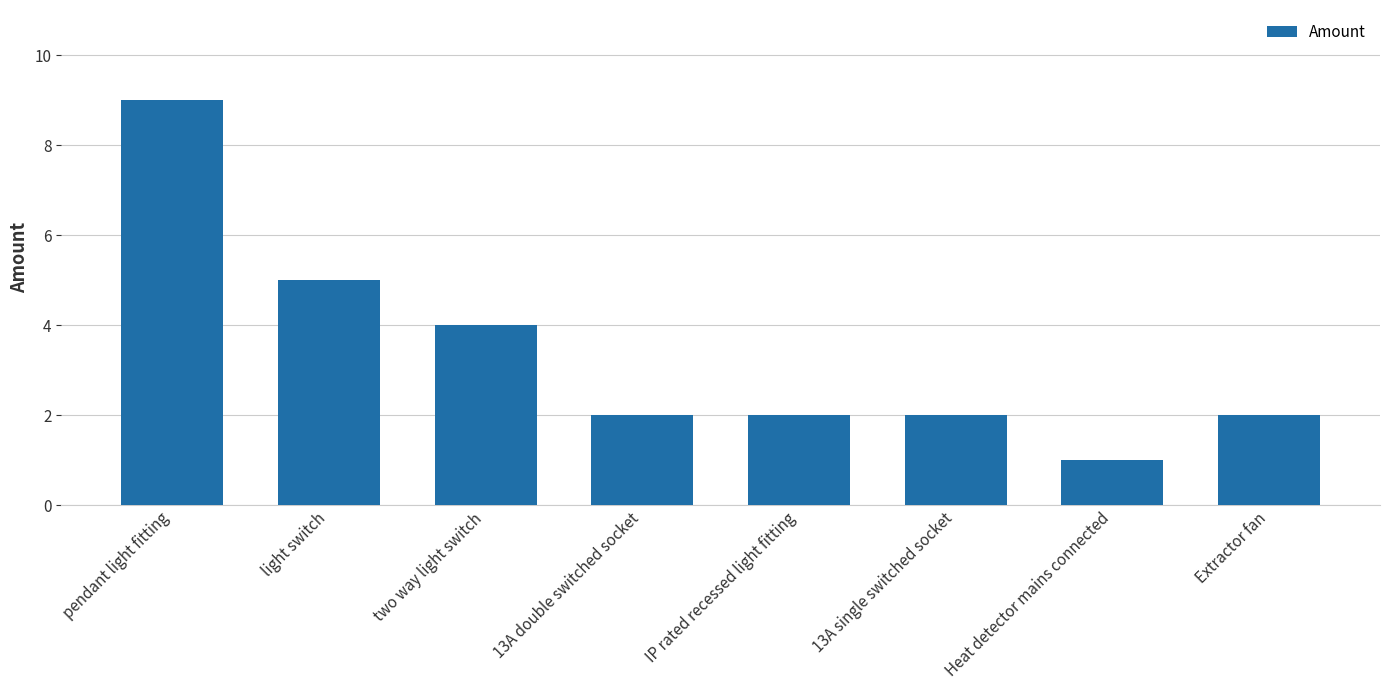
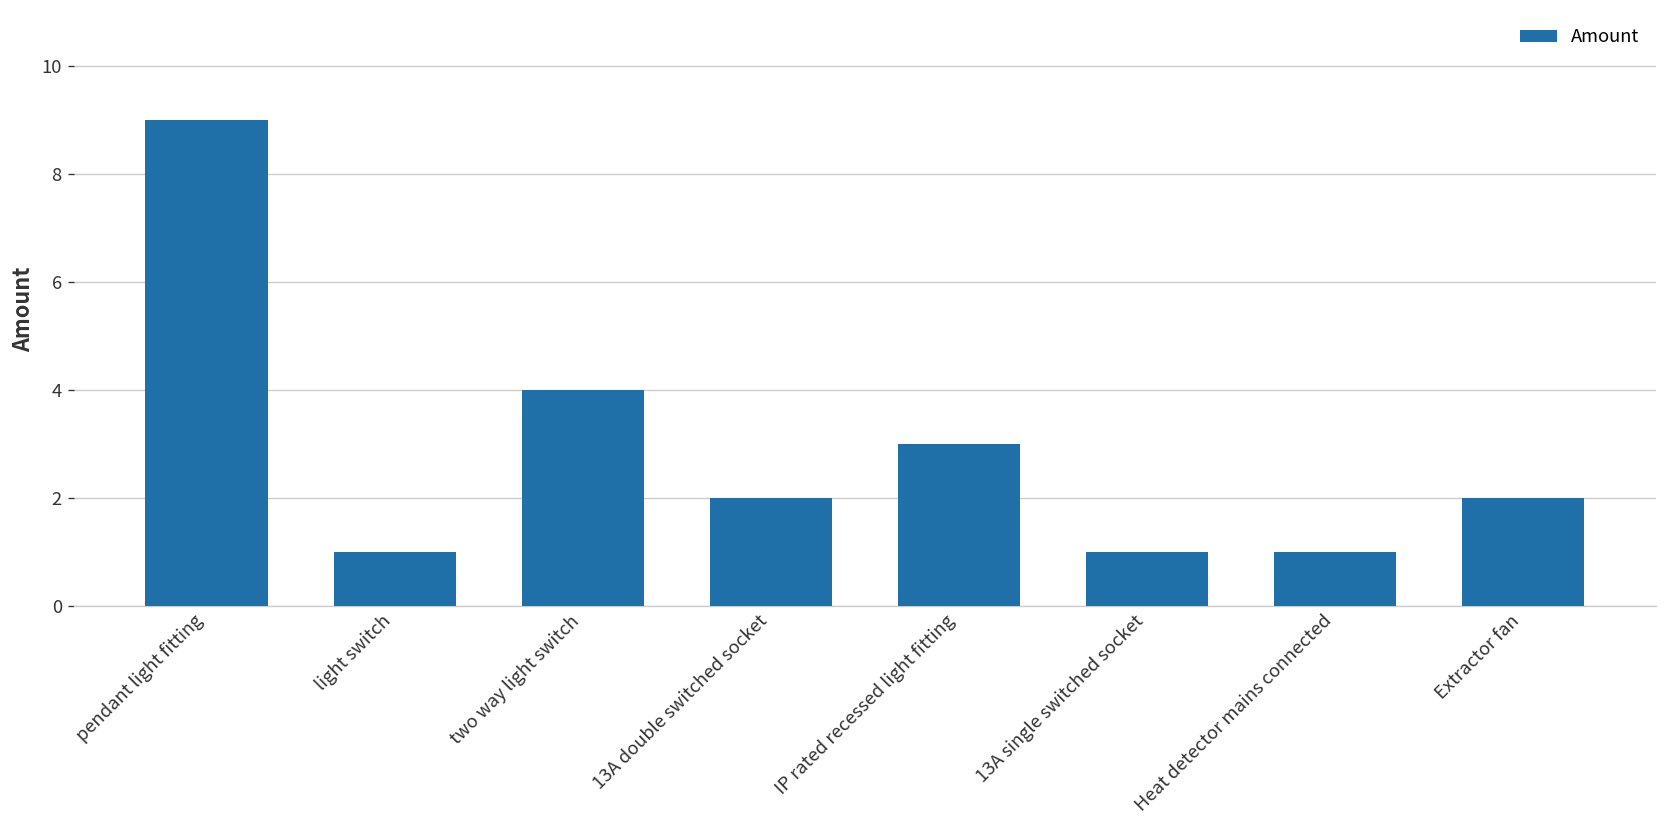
light switch: 5 -> 1
IP rated recessed light fitting: 2 -> 3
13A single switched socket: 2 -> 1
